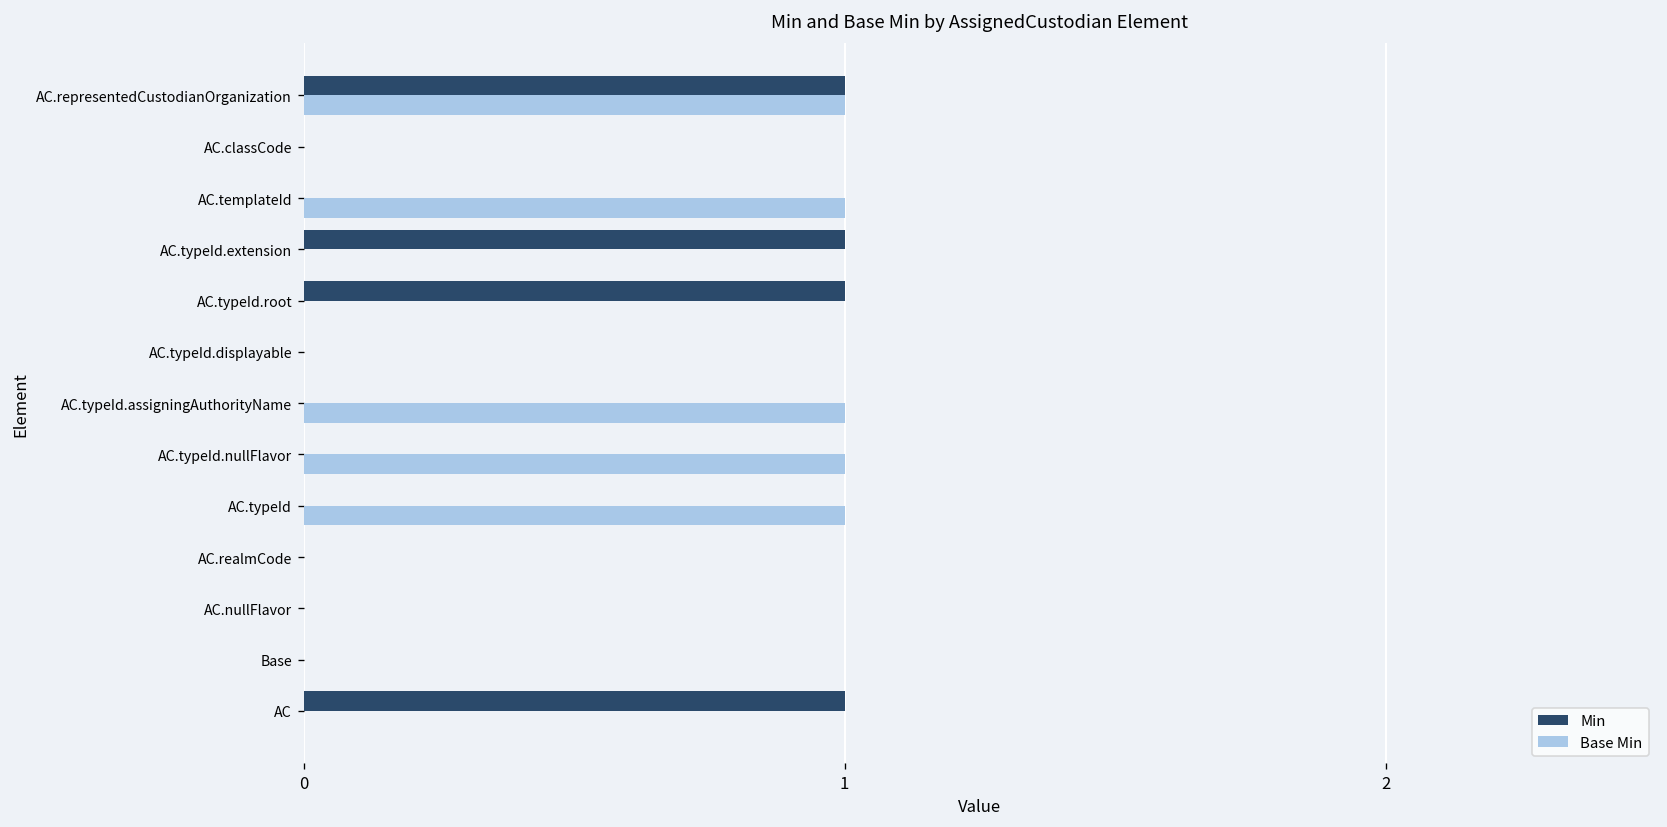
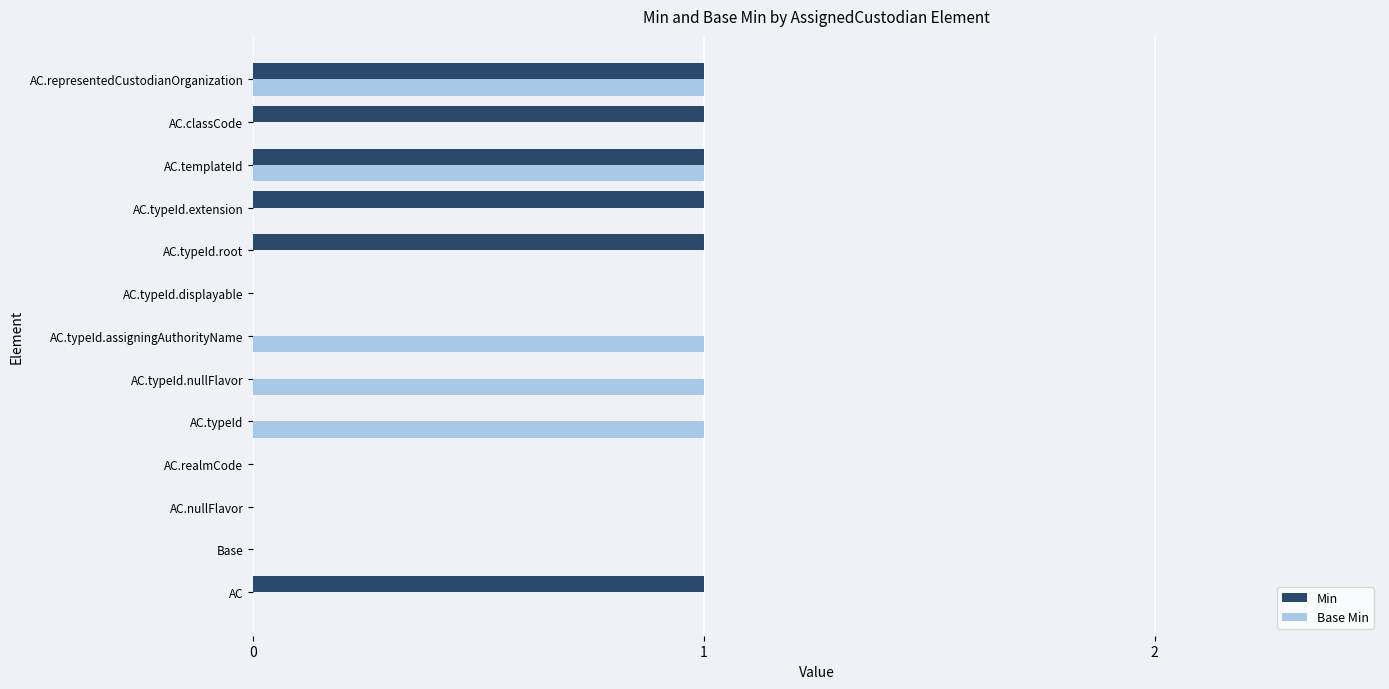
Min, AC.classCode: 0 -> 1
Min, AC.templateId: 0 -> 1
